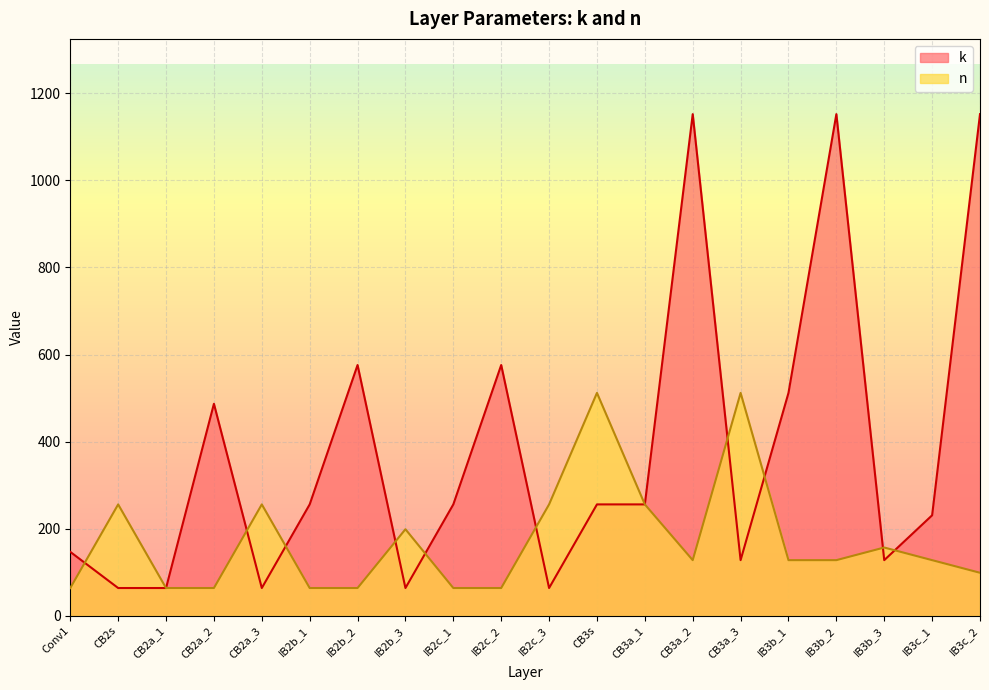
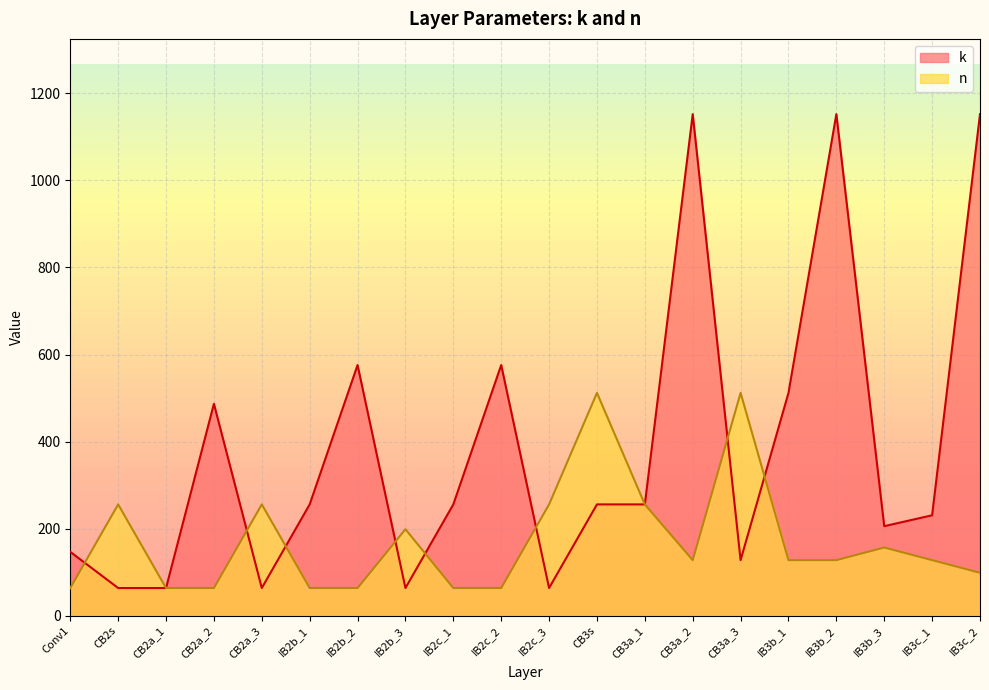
k, IB3b_3: 130 -> 210
